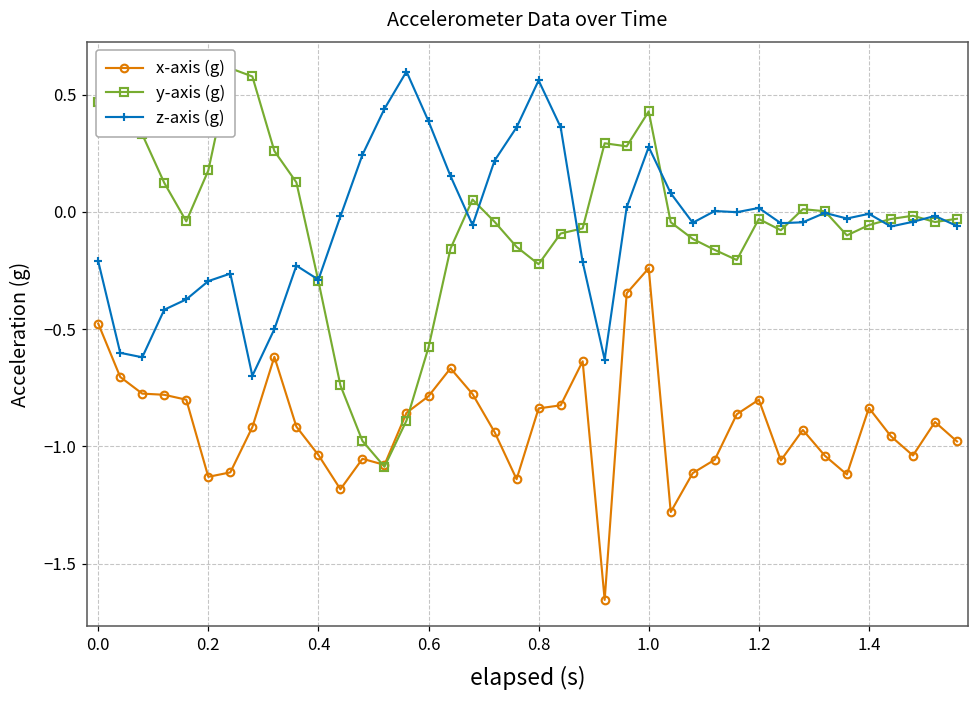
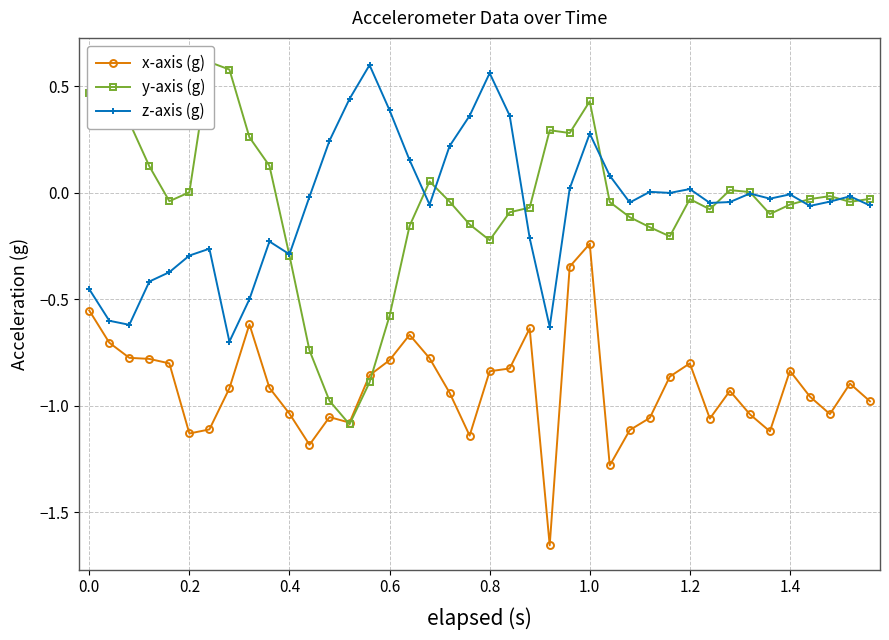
x-axis (g), 0.0: -0.48 -> -0.55
z-axis (g), 0.0: -0.21 -> -0.45
y-axis (g), 0.2: 0.18 -> 0.00
